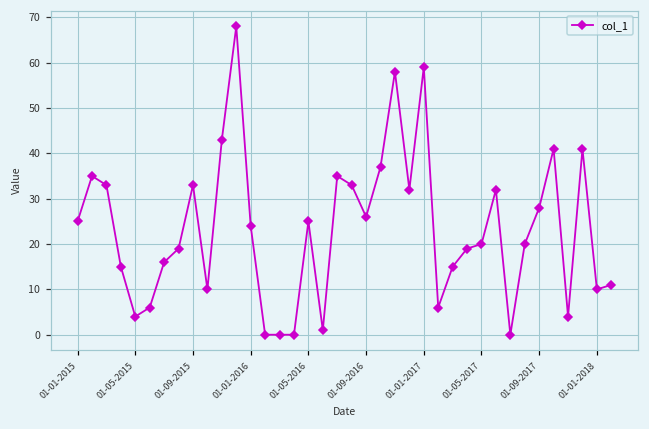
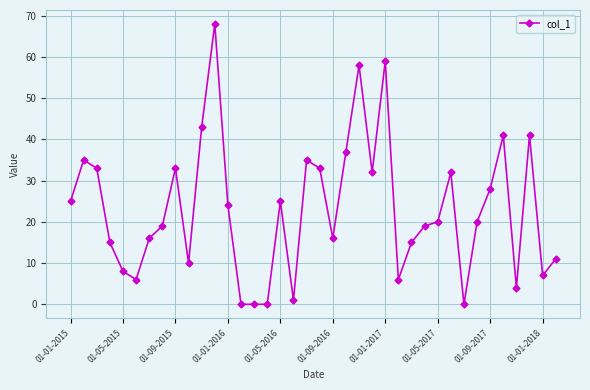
01-05-2015: 4 -> 8
01-09-2016: 26 -> 16
01-01-2018: 10 -> 7
